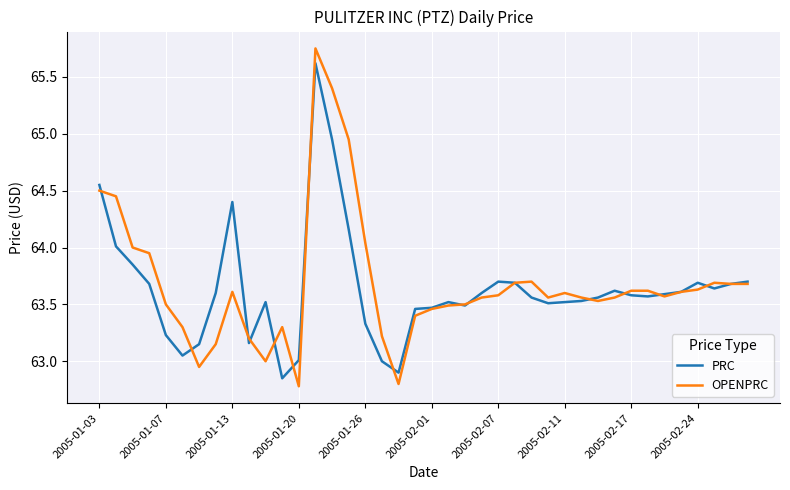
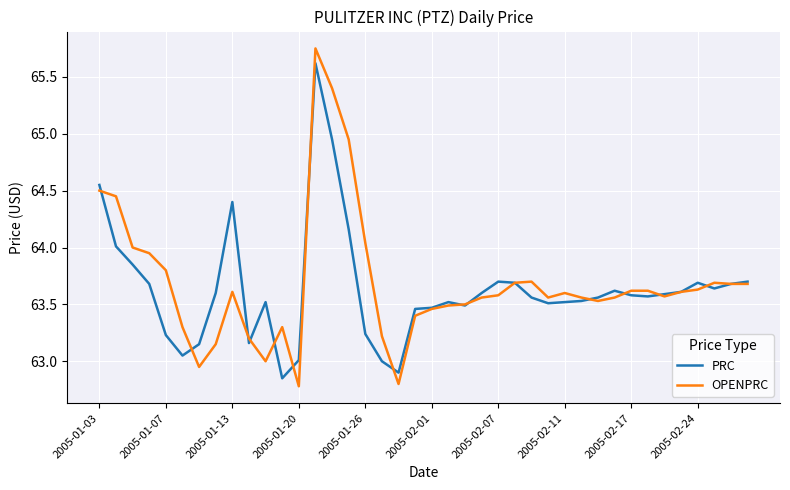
OPENPRC, 2005-01-07: 63.5 -> 63.8
PRC, 2005-01-26: 63.33 -> 63.24
